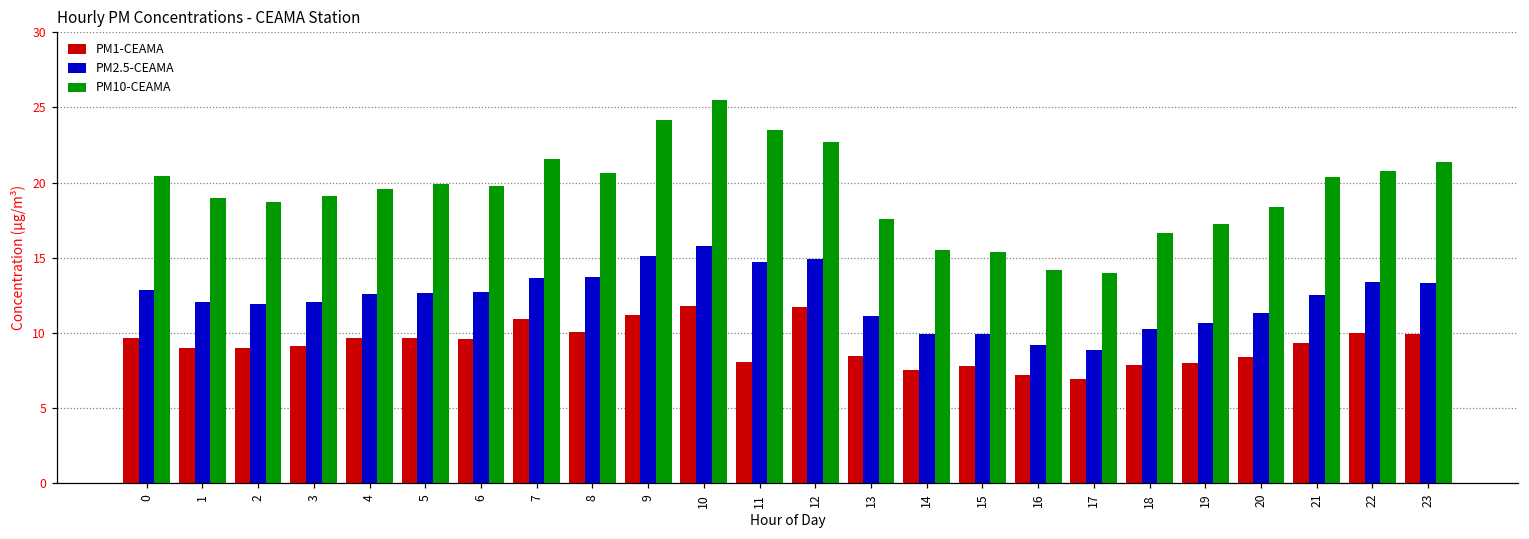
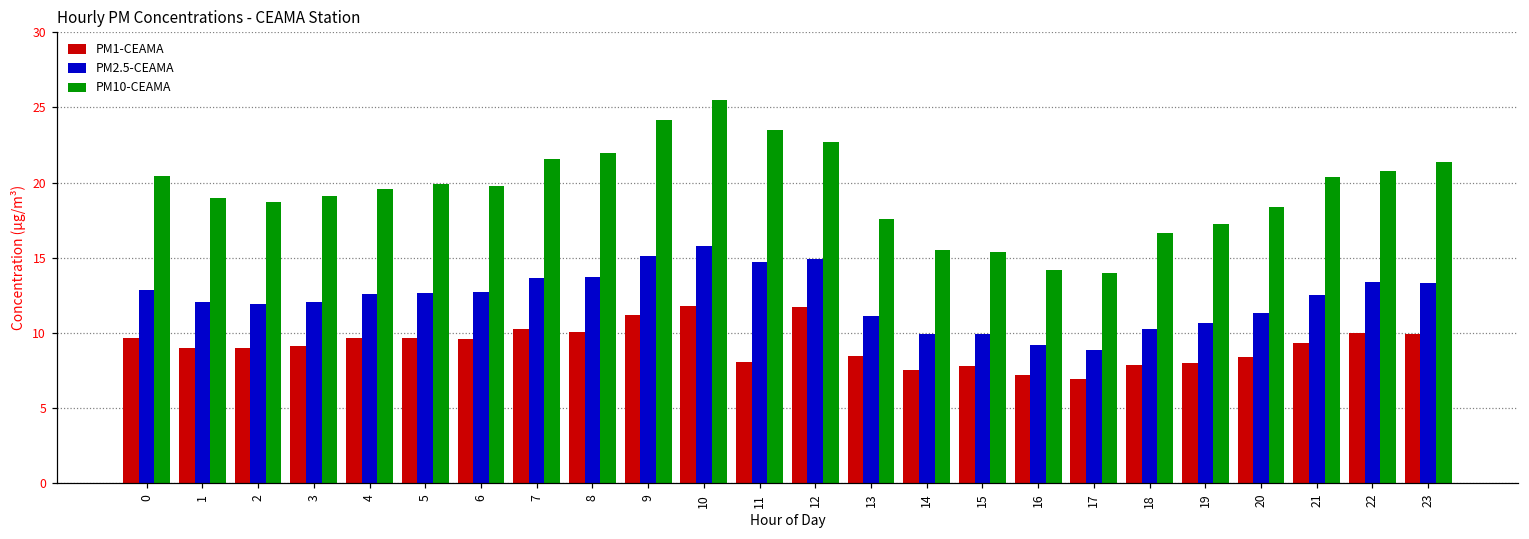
PM1-CEAMA, 7: 10.9 -> 10.3
PM10-CEAMA, 8: 20.6 -> 21.9
